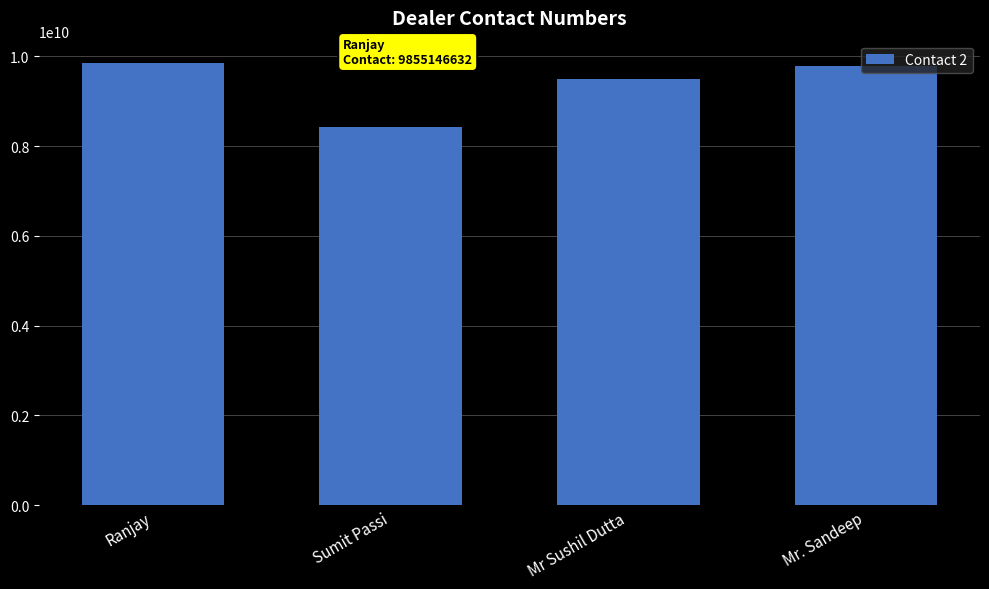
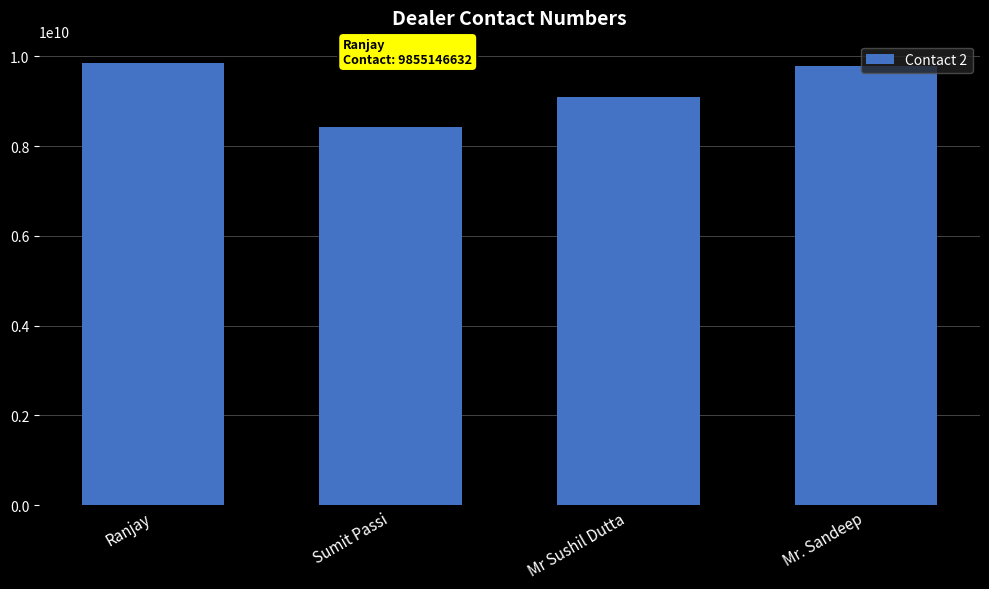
Mr Sushil Dutta: 9500000000 -> 9100000000
